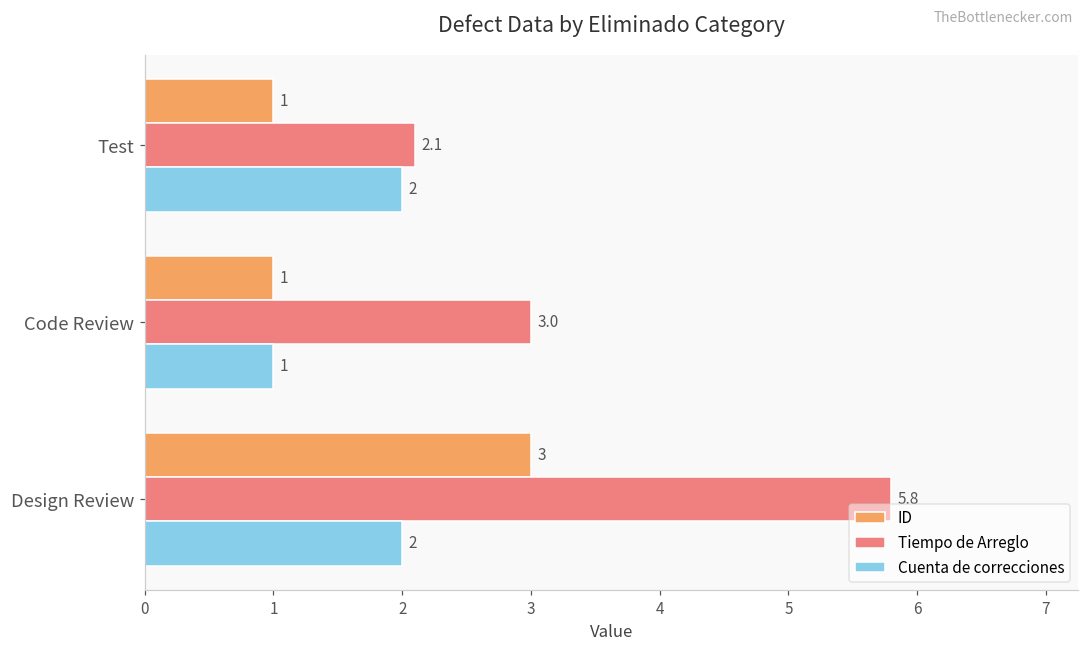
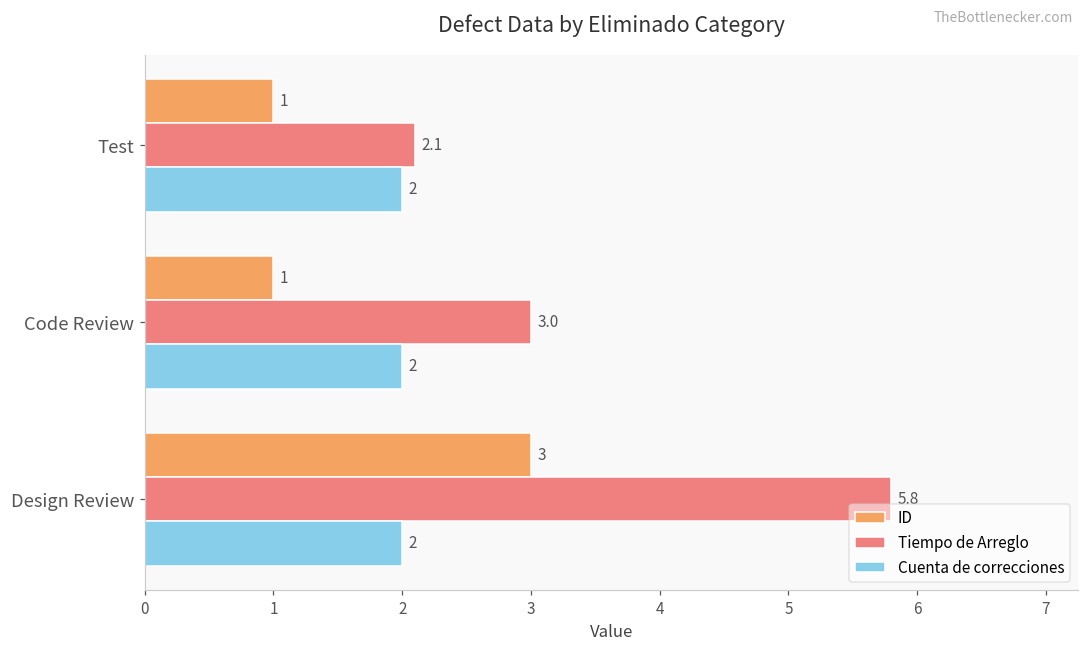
Cuenta de correcciones, Code Review: 1 -> 2
